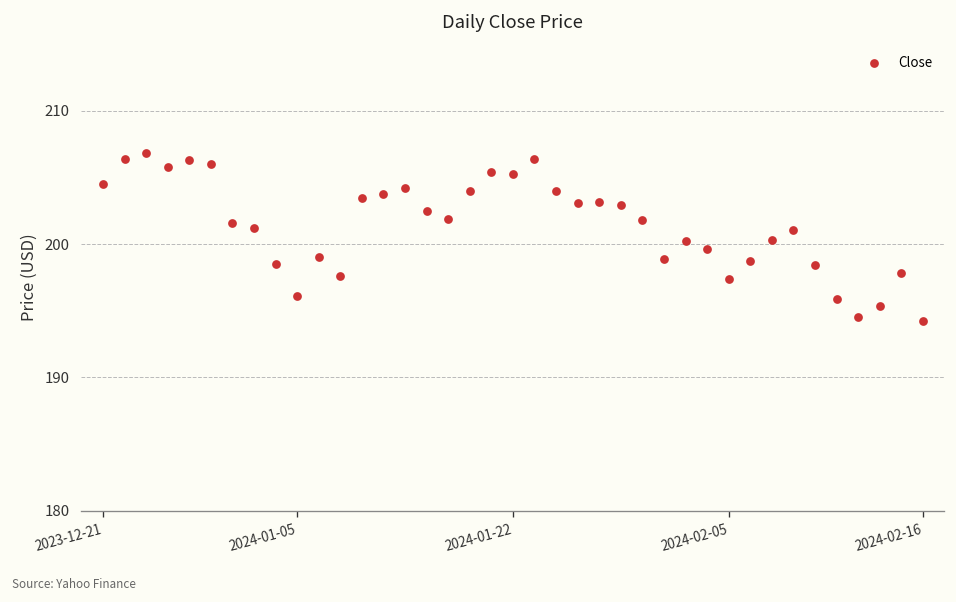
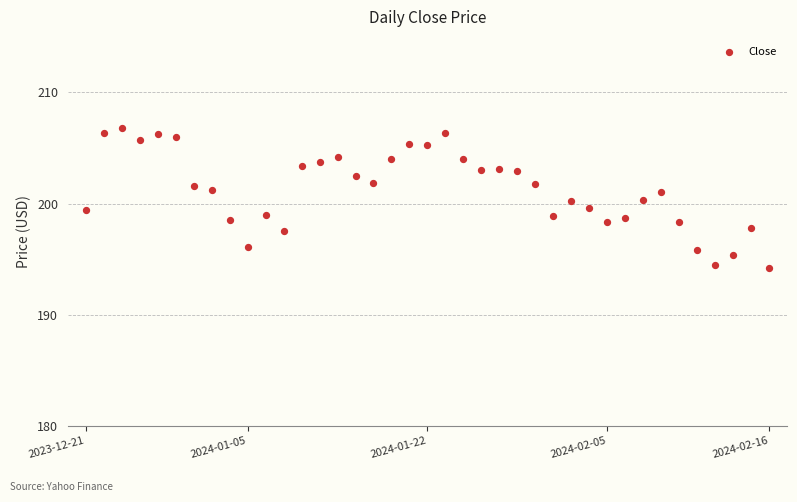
2023-12-21: 204.5 -> 199.4
2024-02-05: 197.4 -> 198.4
